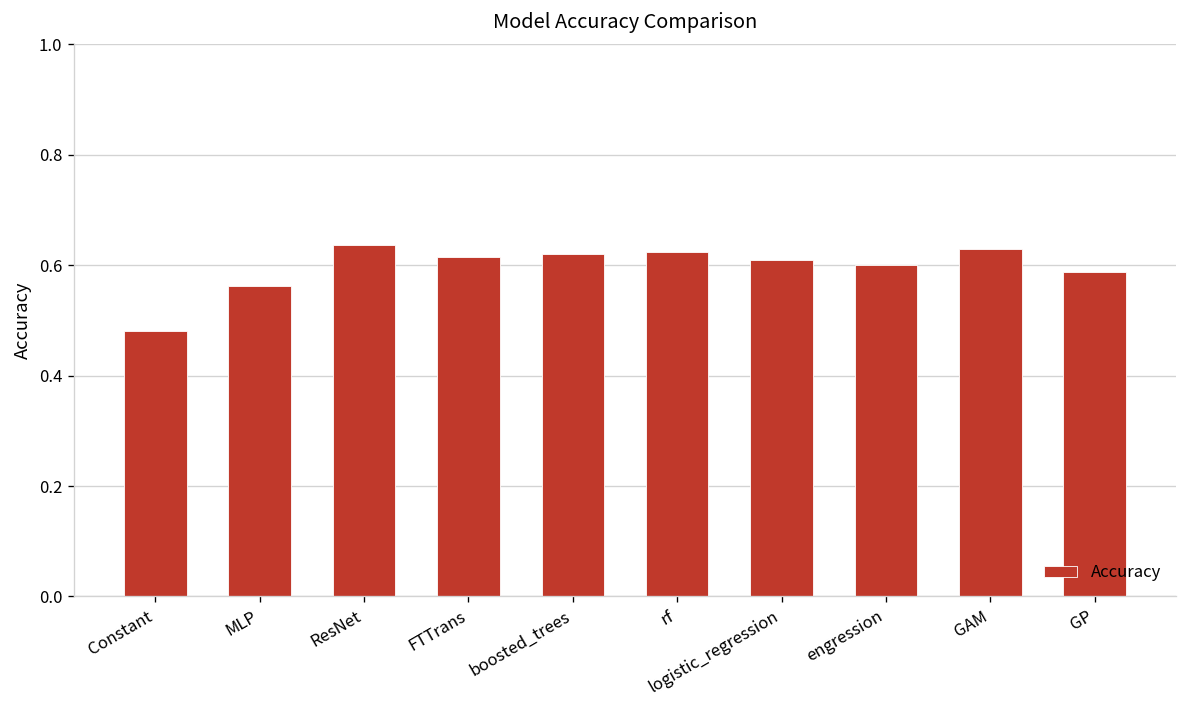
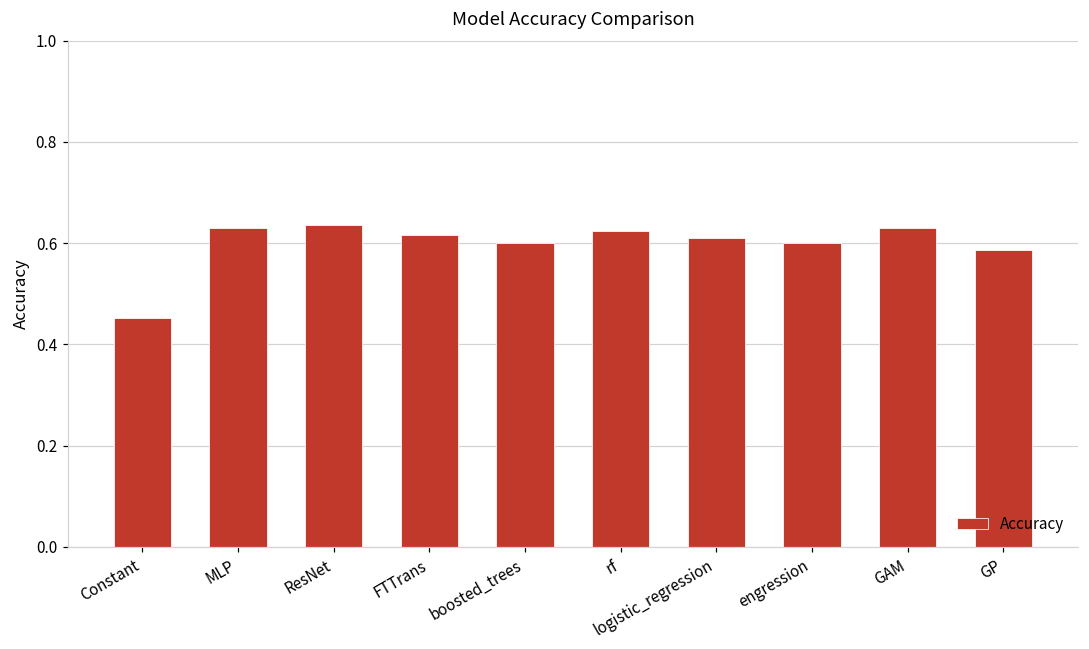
Constant: 0.48 -> 0.45
MLP: 0.56 -> 0.63
boosted_trees: 0.62 -> 0.60
